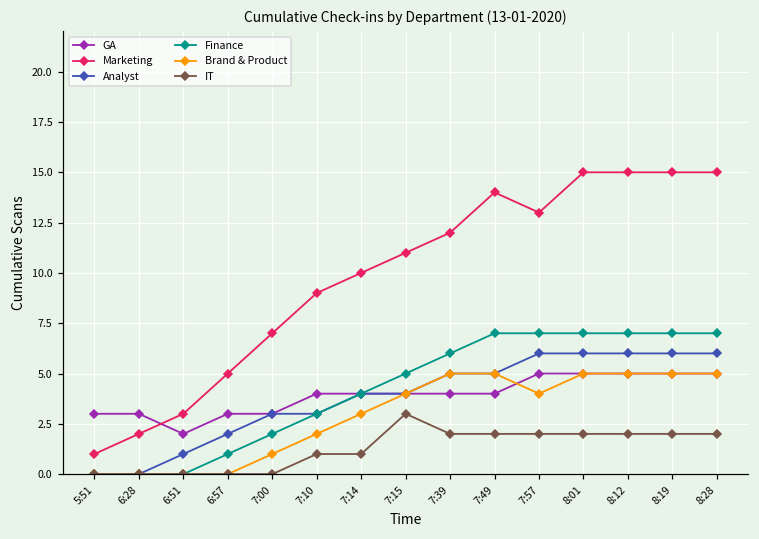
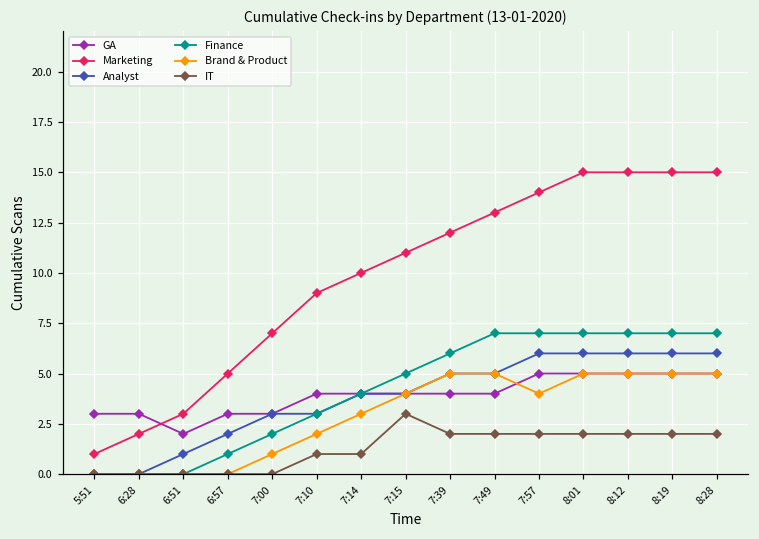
Marketing, 7:49: 14 -> 13
Marketing, 7:57: 13 -> 14
